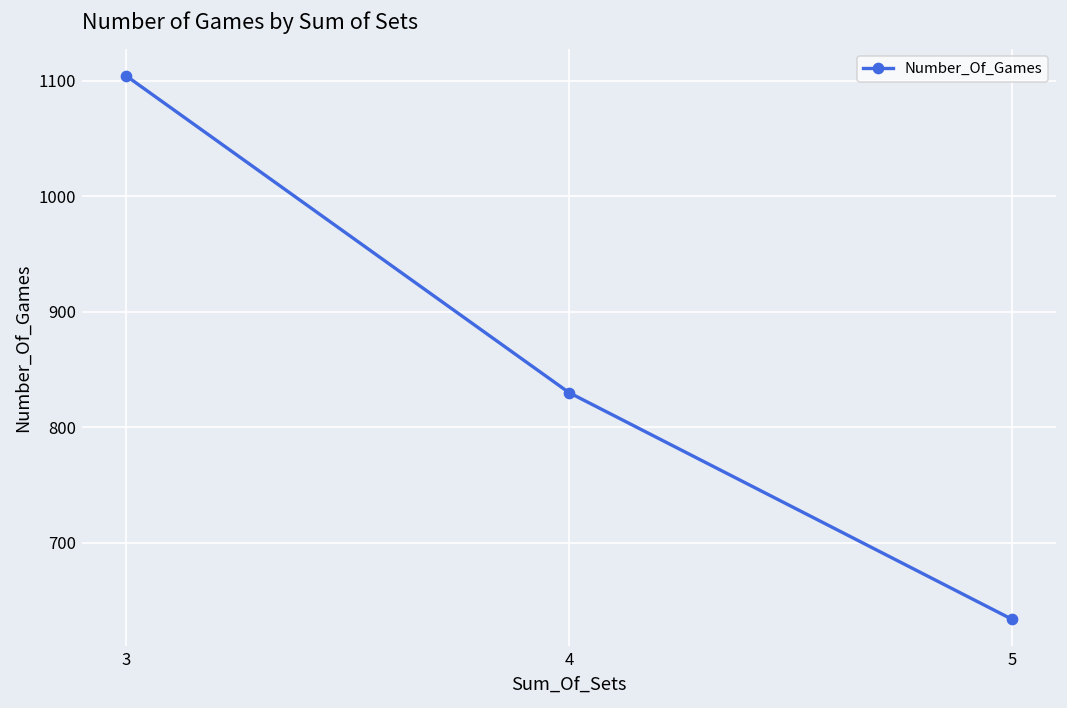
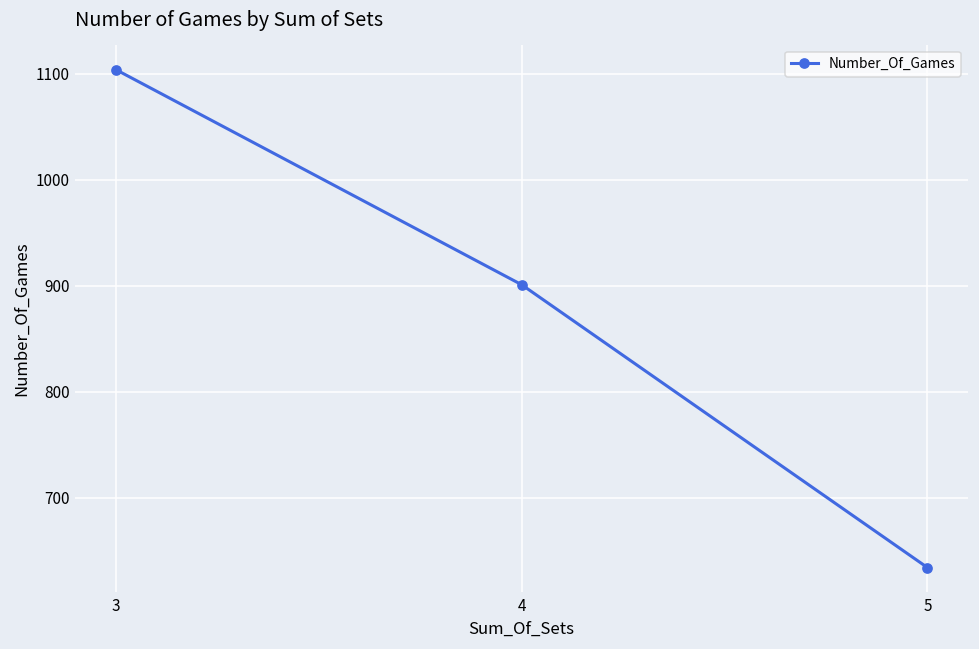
4: 830 -> 900
